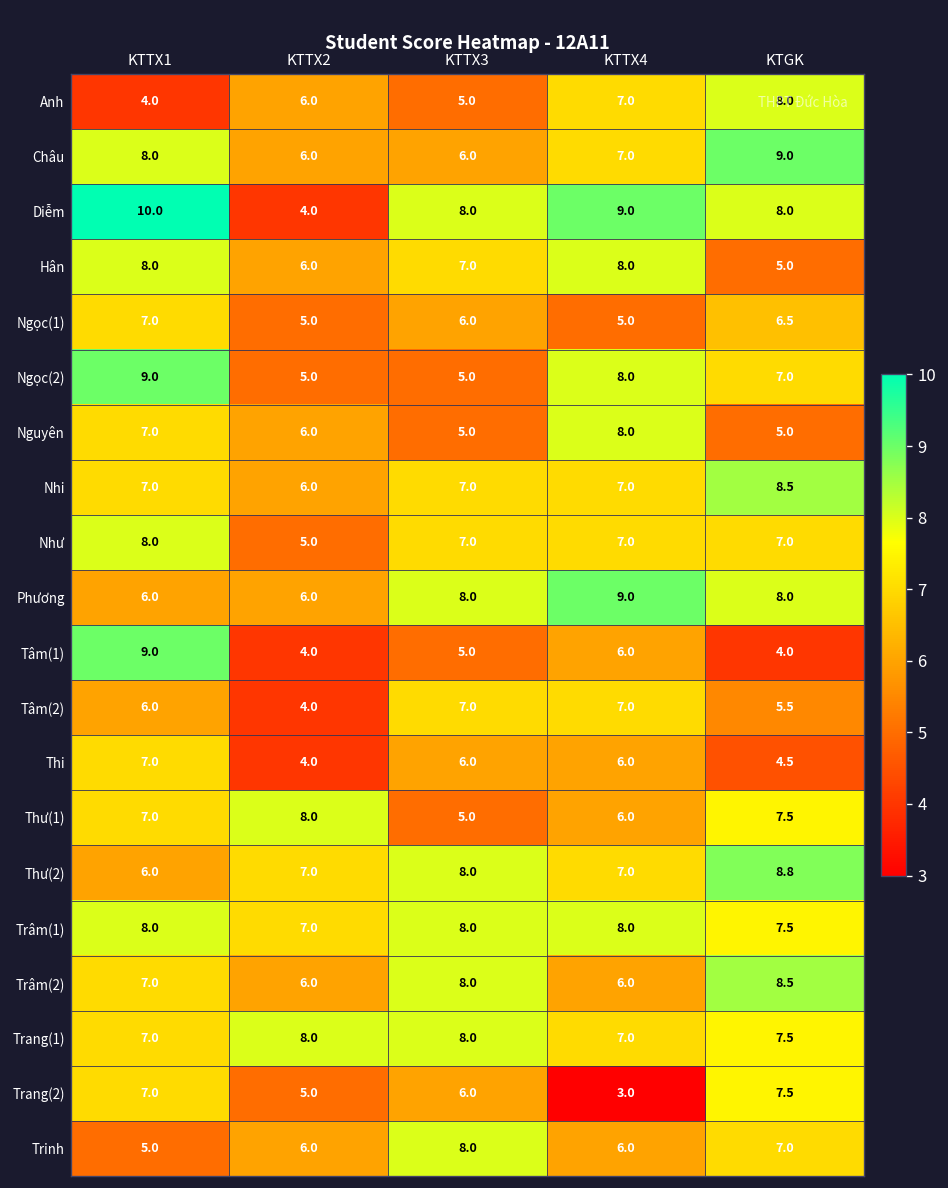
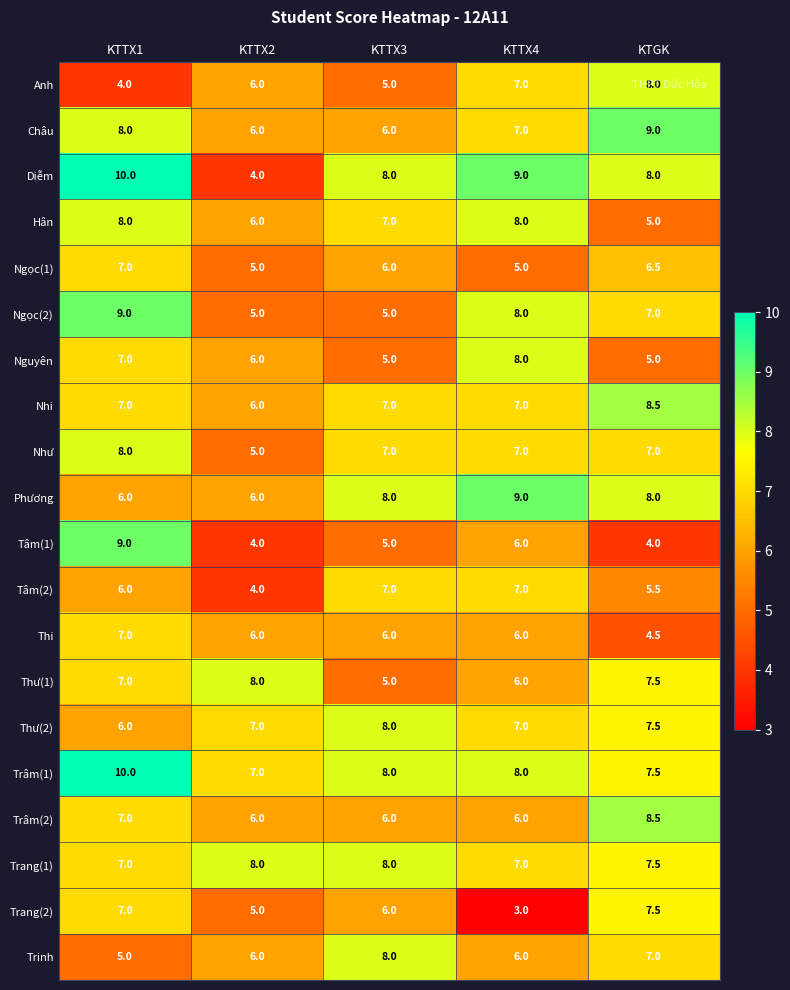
Thi, KTTX2: 4.0 -> 6.0
Thư(2), KTGK: 8.8 -> 7.5
Trâm(1), KTTX1: 8.0 -> 10.0
Trâm(2), KTTX3: 8.0 -> 6.0
